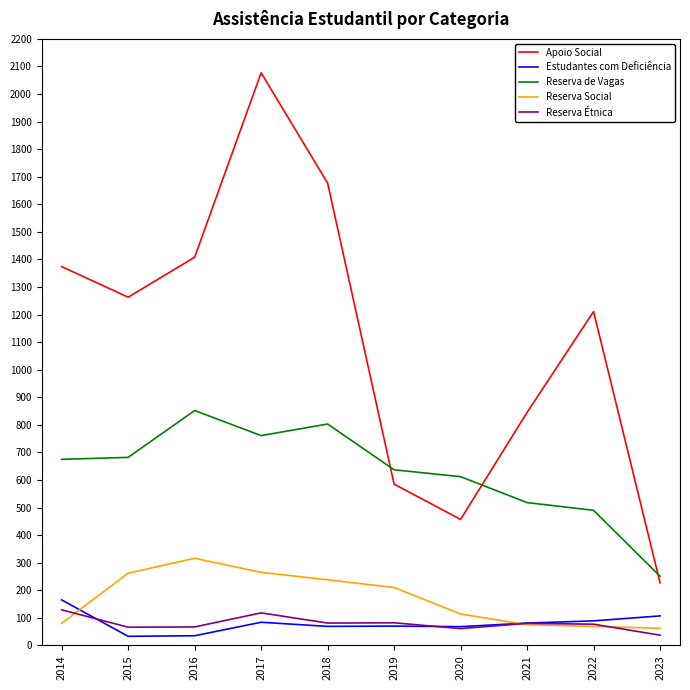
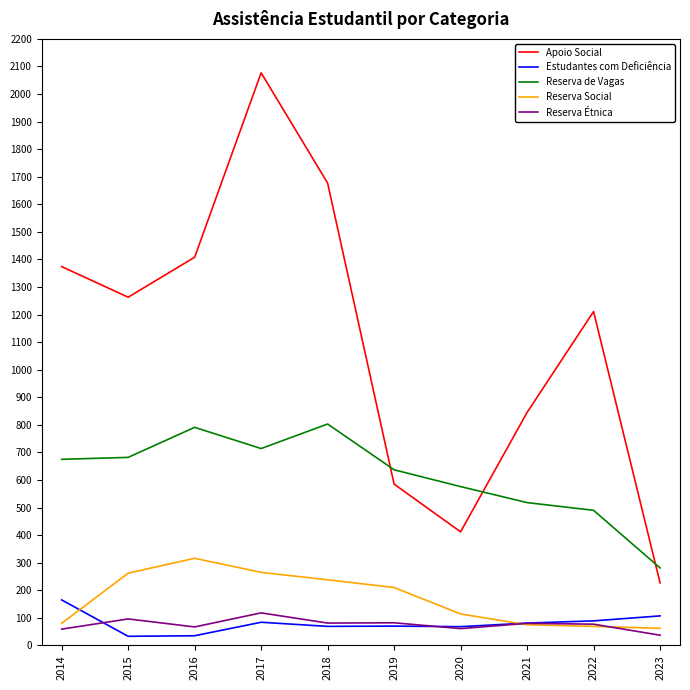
Reserva Étnica, 2014: 130 -> 60
Reserva Étnica, 2015: 70 -> 100
Reserva de Vagas, 2016: 850 -> 790
Reserva de Vagas, 2017: 760 -> 710
Apoio Social, 2020: 460 -> 410
Reserva de Vagas, 2020: 610 -> 580
Reserva de Vagas, 2023: 250 -> 280
